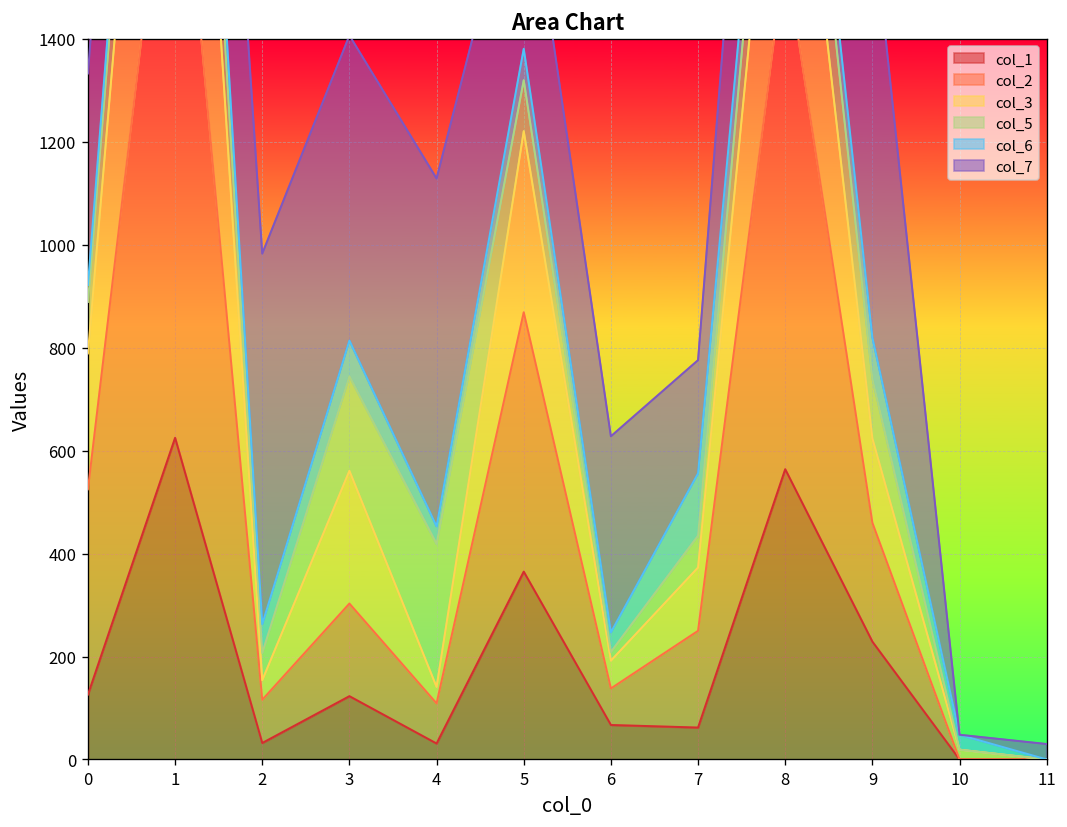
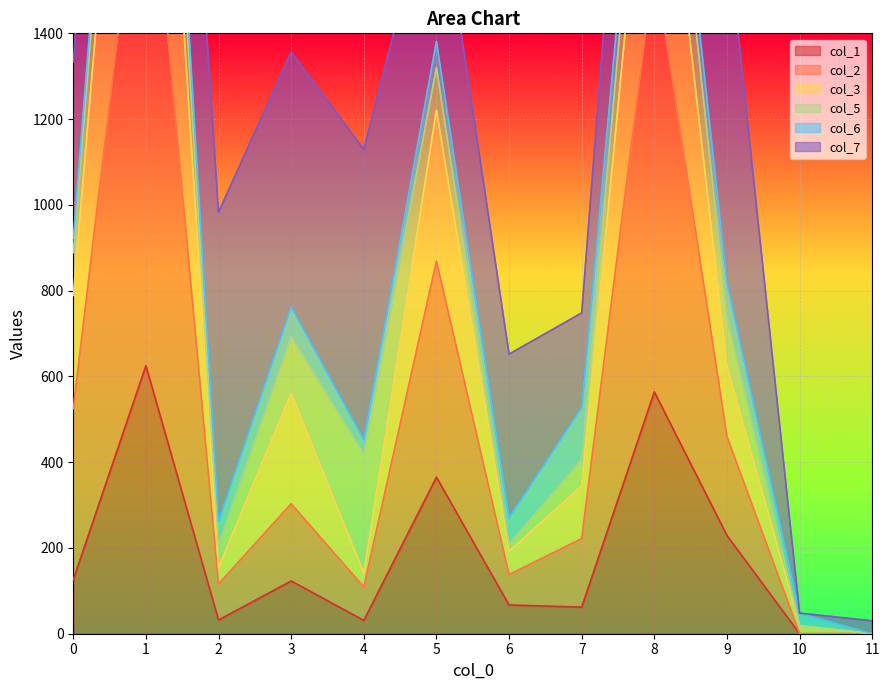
col_5, 3: 180 -> 130
col_6, 6: 40 -> 60
col_2, 7: 190 -> 160
